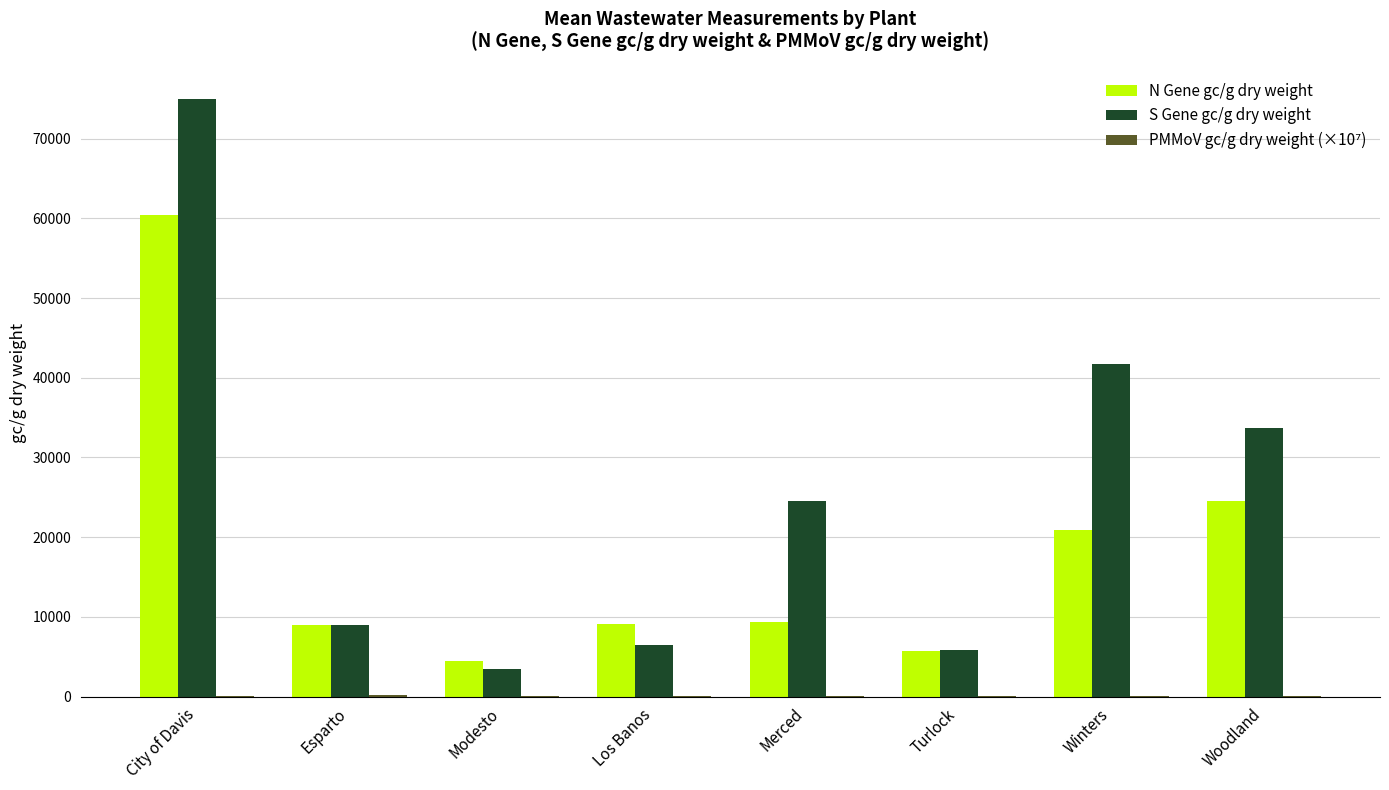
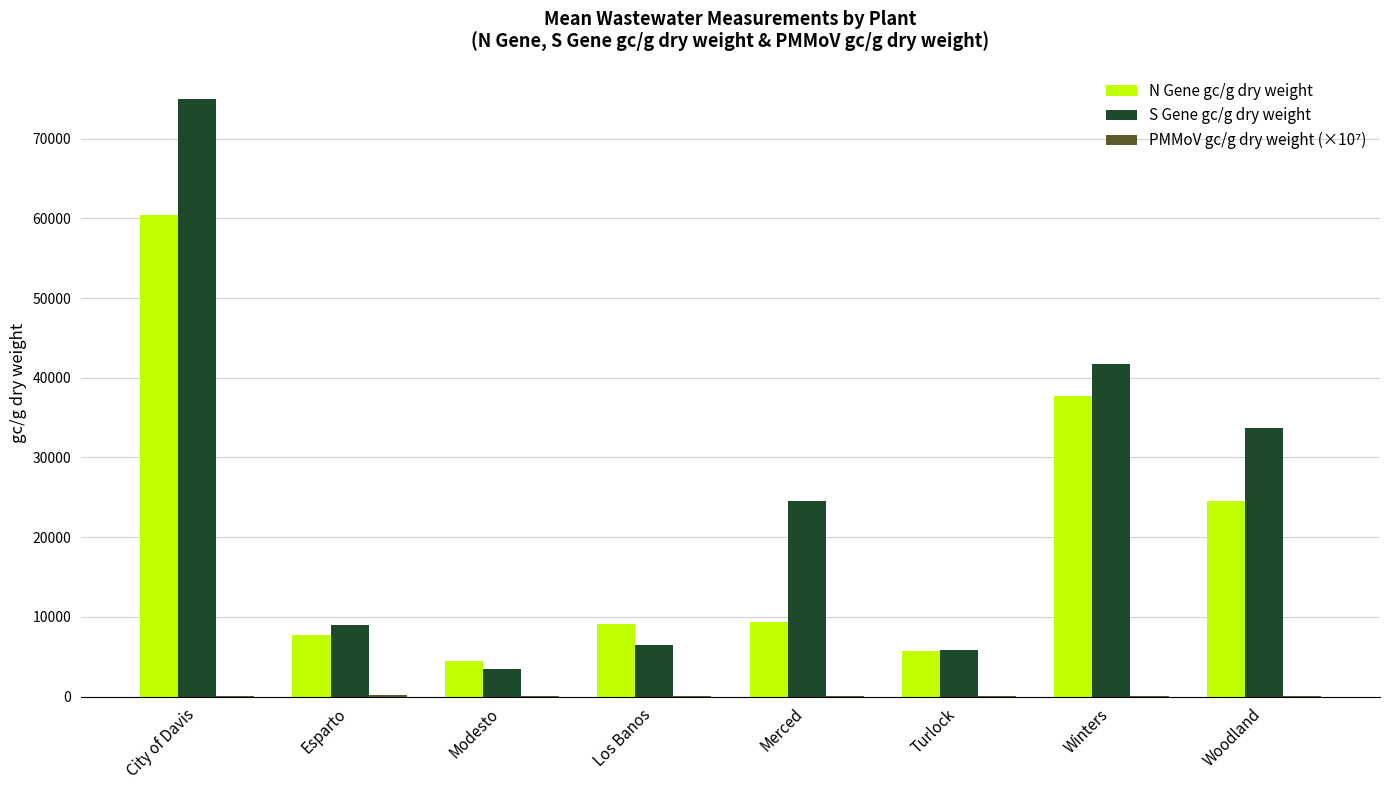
N Gene gc/g dry weight, Esparto: 9000 -> 8000
N Gene gc/g dry weight, Winters: 21000 -> 38000
